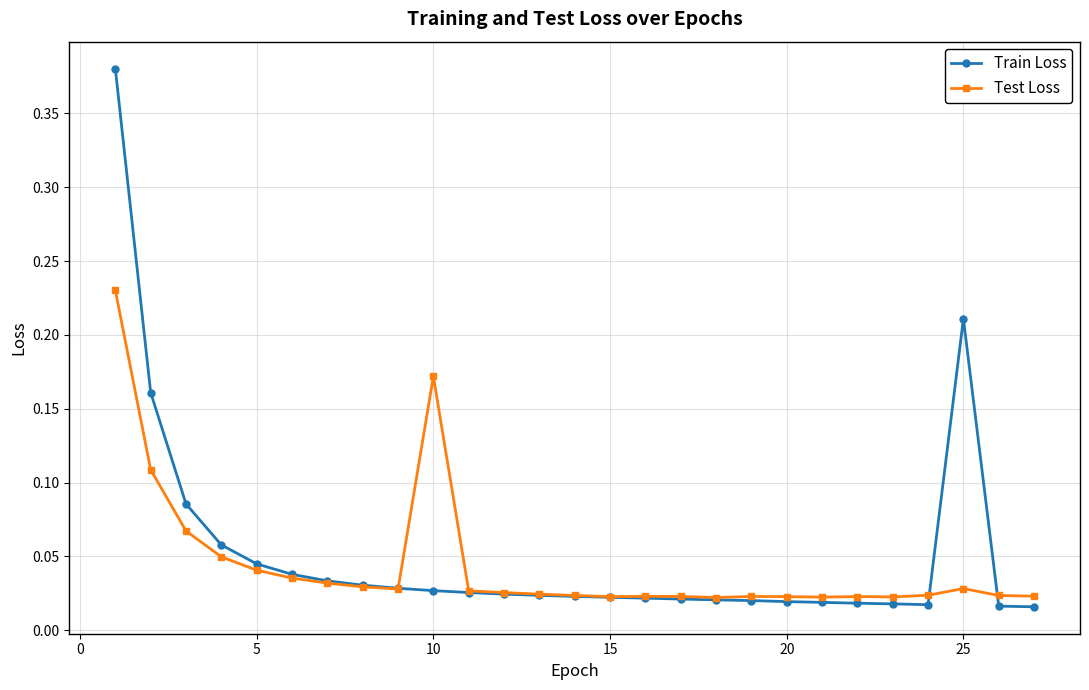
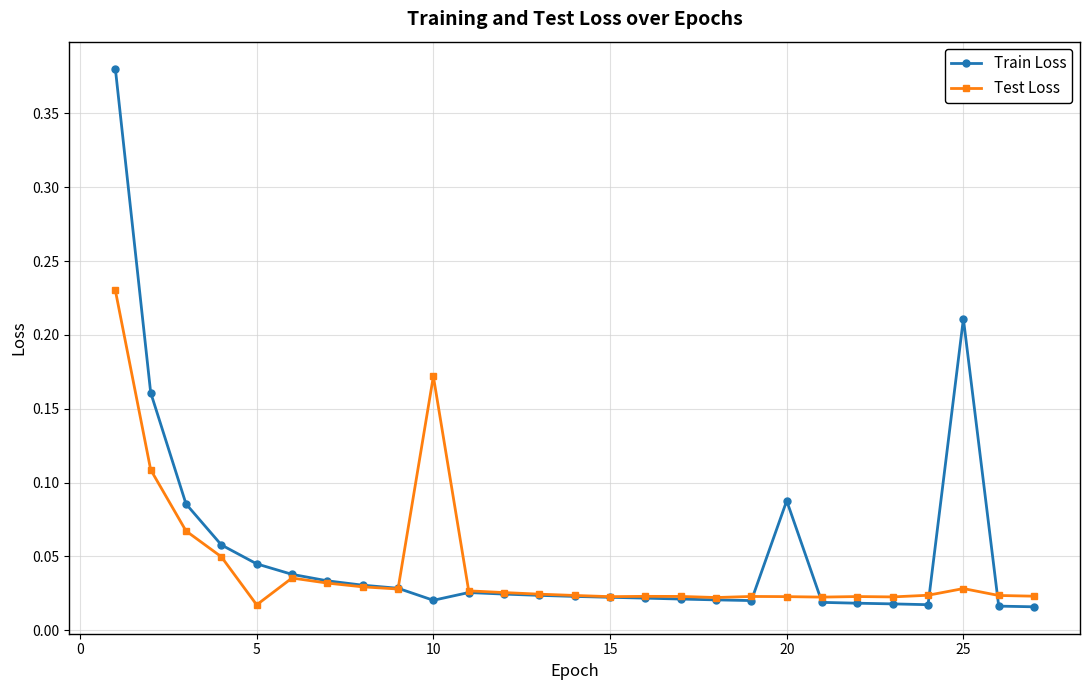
Test Loss, 5: 0.041 -> 0.017
Train Loss, 10: 0.027 -> 0.020
Train Loss, 20: 0.019 -> 0.088
